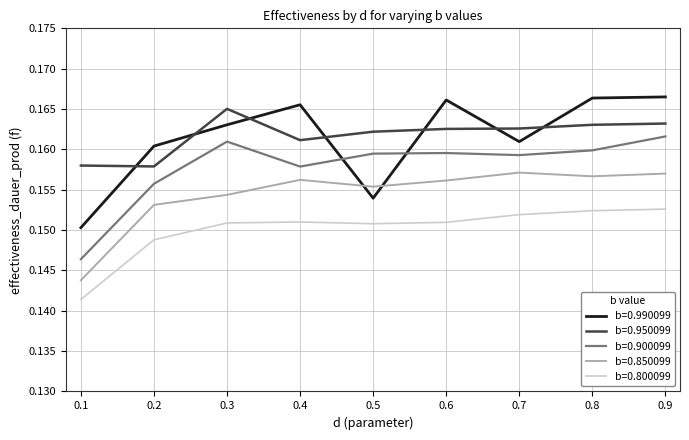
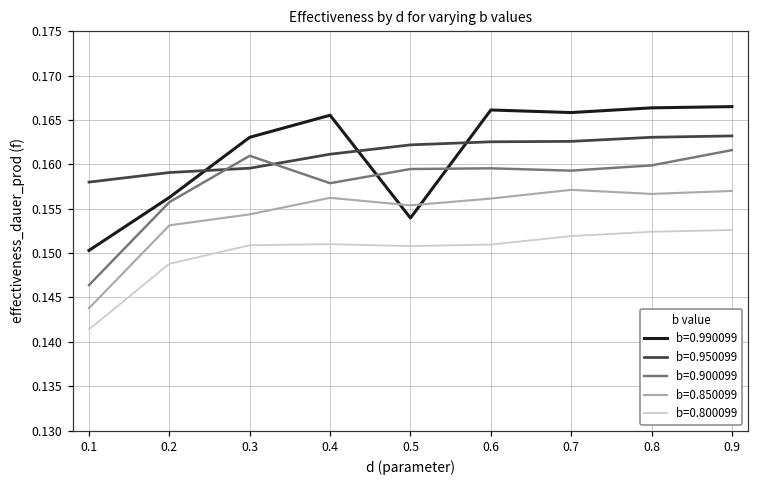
b=0.990099, 0.2: 0.160 -> 0.156
b=0.950099, 0.2: 0.158 -> 0.159
b=0.950099, 0.3: 0.165 -> 0.160
b=0.990099, 0.7: 0.161 -> 0.166
